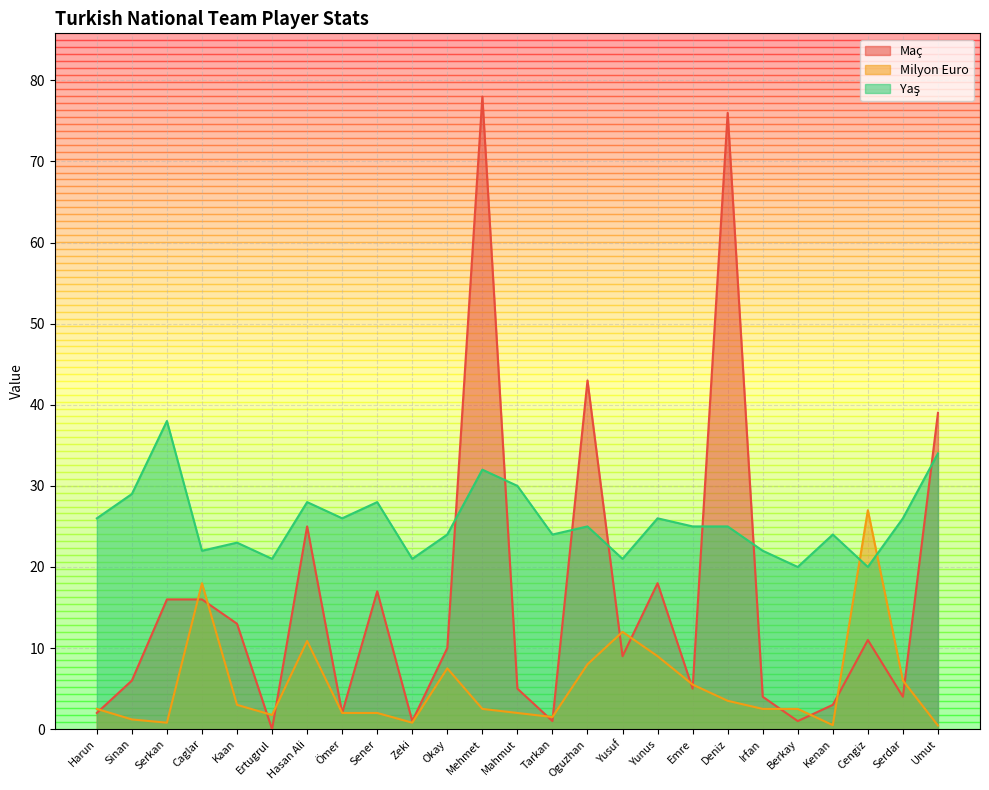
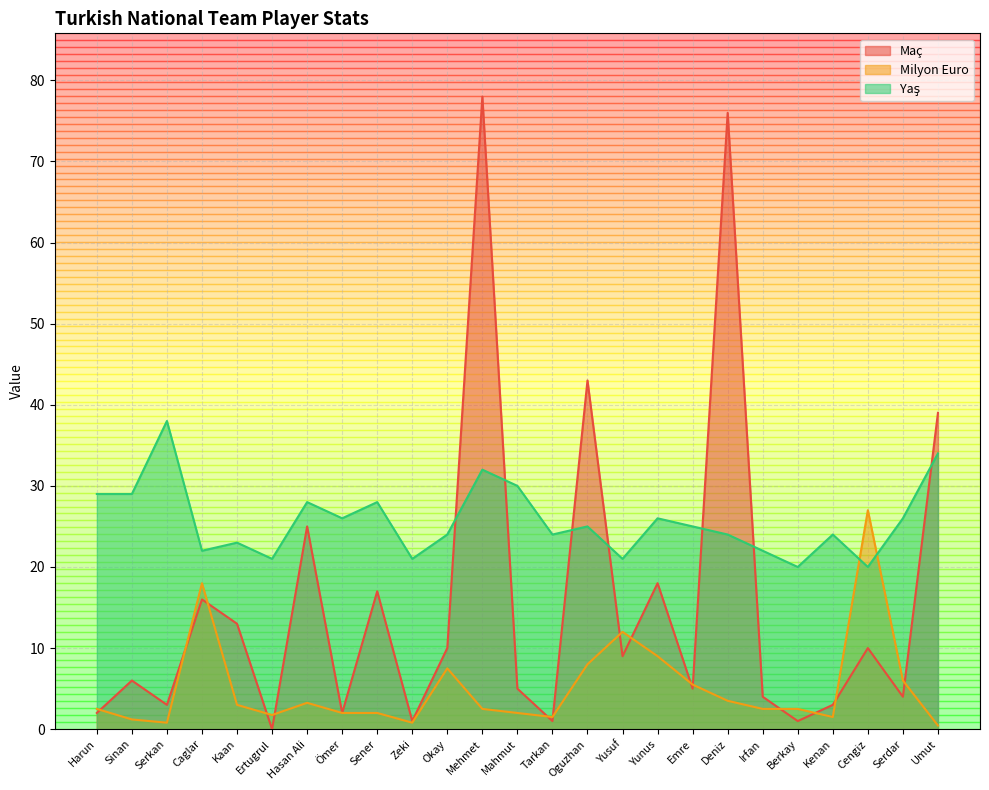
Yaş, Harun: 26 -> 29
Maç, Serkan: 16 -> 3
Milyon Euro, Hasan Ali: 11 -> 3
Yaş, Deniz: 25 -> 24
Milyon Euro, Kenan: 1 -> 2
Maç, Cengiz: 11 -> 10
